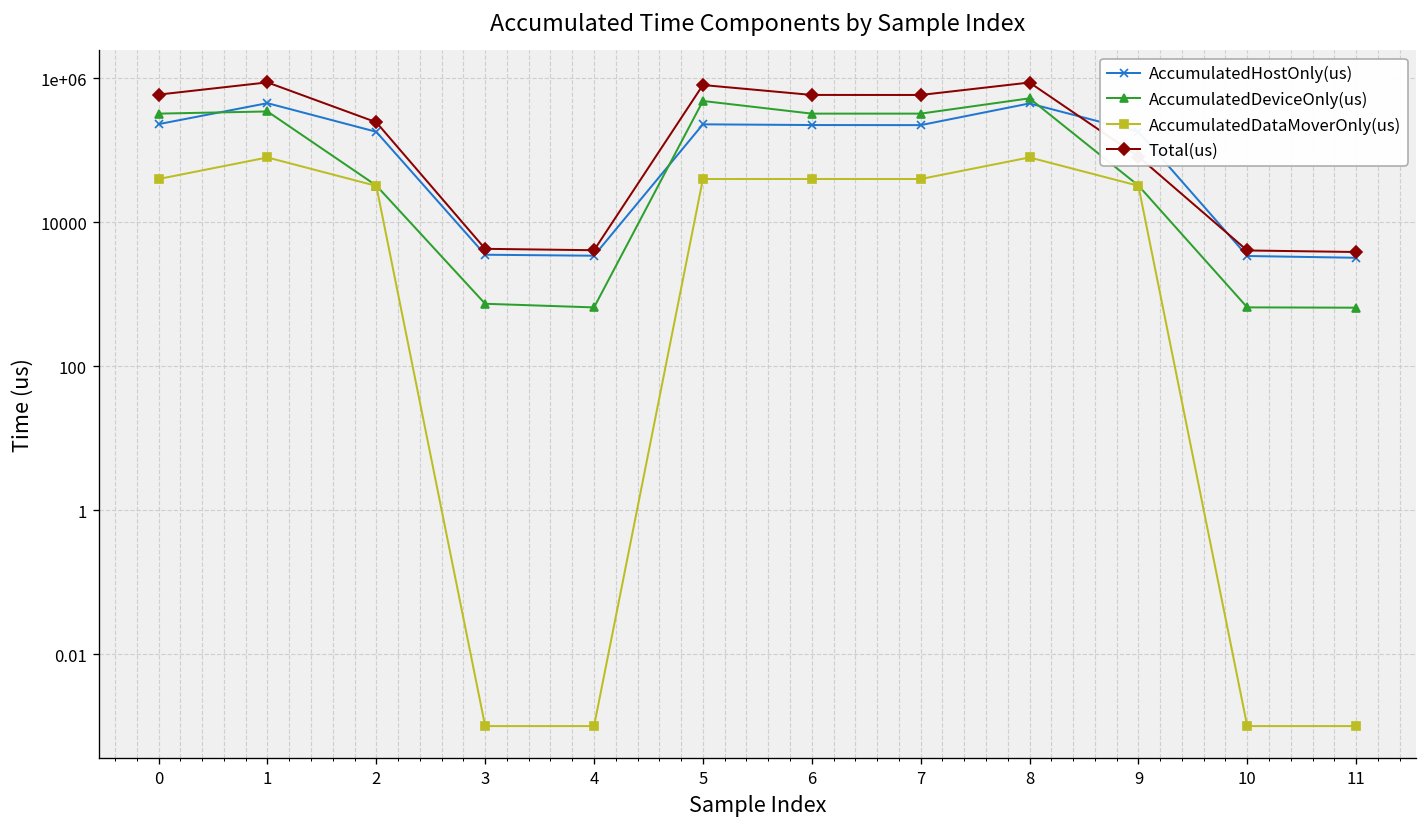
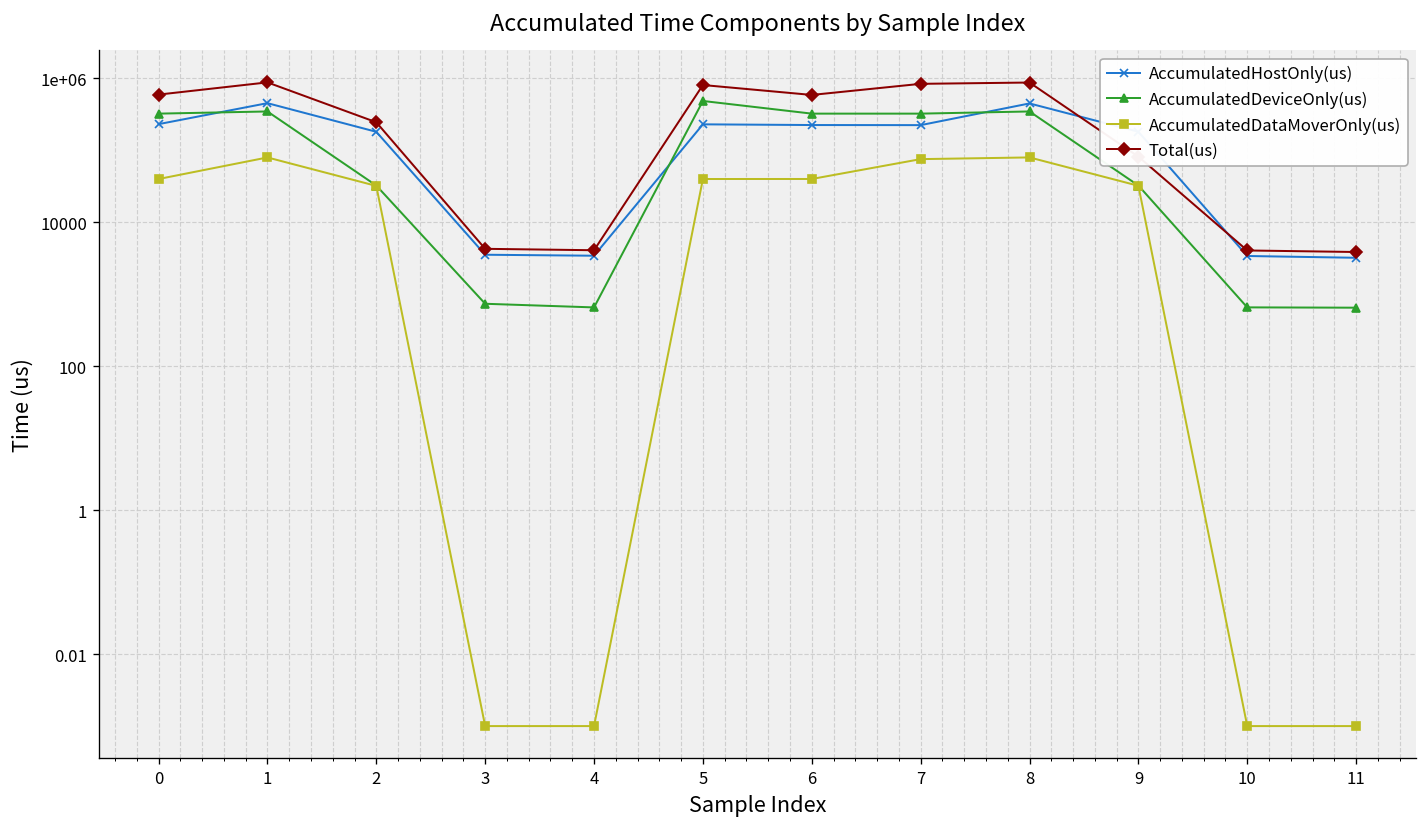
AccumulatedDataMoverOnly(us), 7: 40000 -> 70000
Total(us), 7: 600000 -> 800000
AccumulatedDeviceOnly(us), 8: 500000 -> 300000
